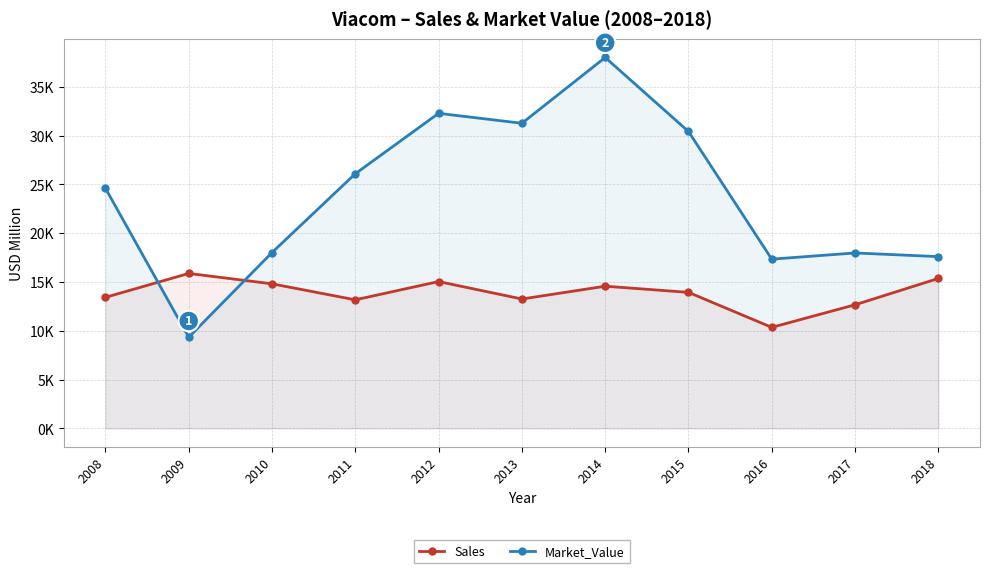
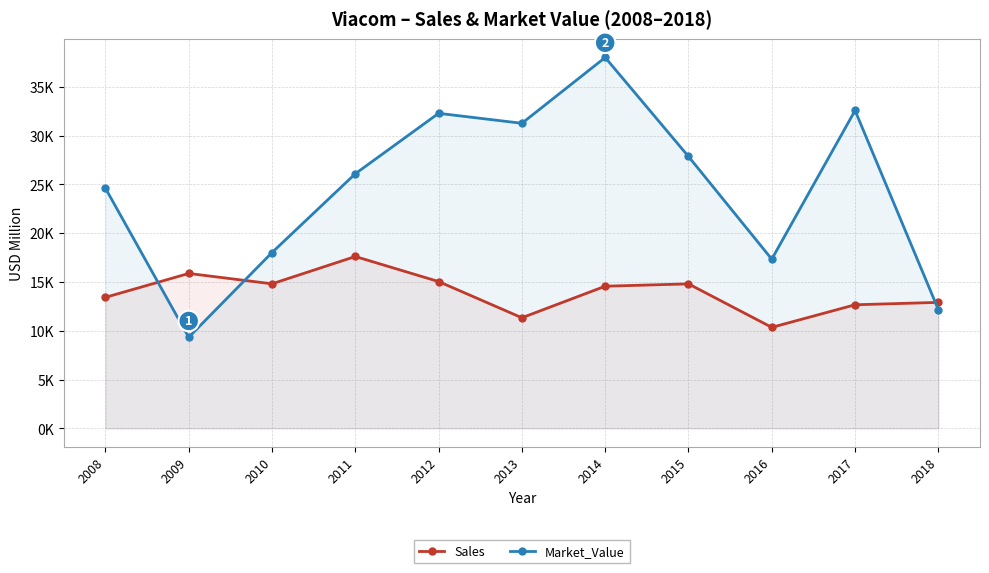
Sales, 2011: 13000 -> 18000
Sales, 2013: 13000 -> 11000
Sales, 2015: 14000 -> 15000
Market_Value, 2015: 30000 -> 28000
Market_Value, 2017: 18000 -> 33000
Sales, 2018: 15000 -> 13000
Market_Value, 2018: 18000 -> 12000
